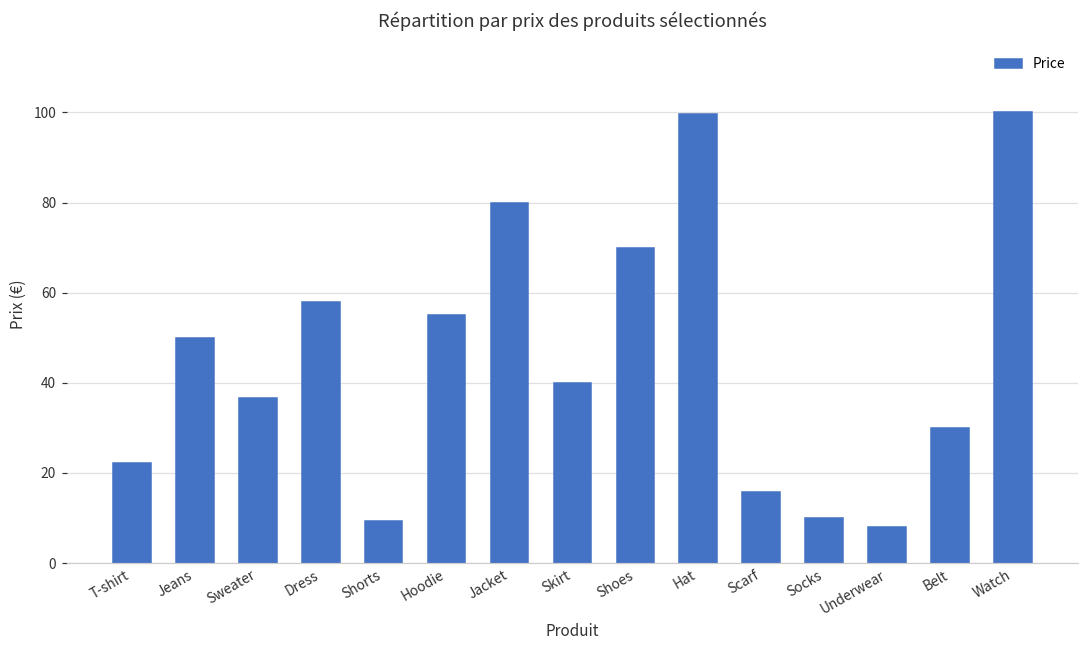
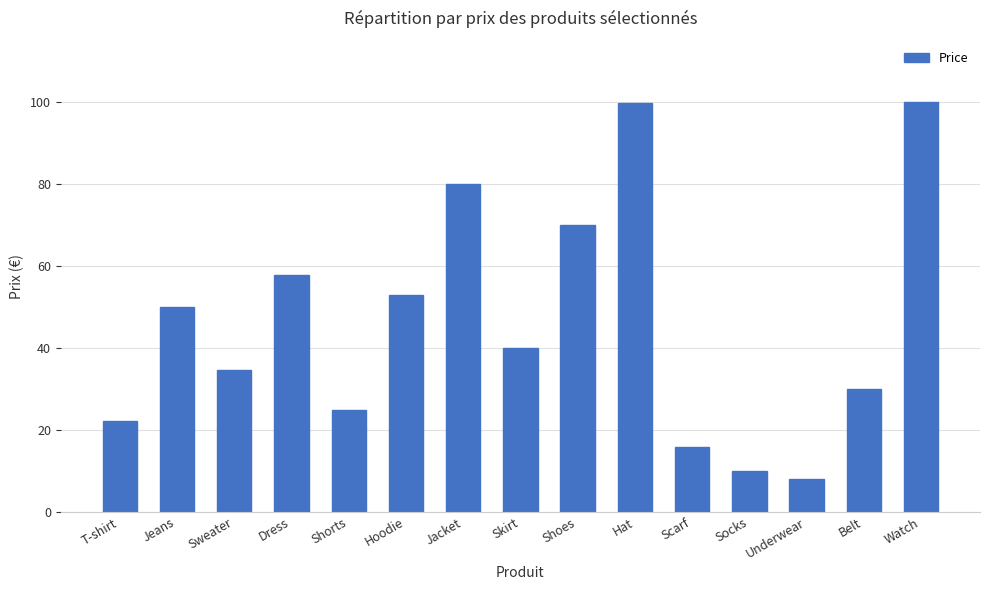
Sweater: 37 -> 35
Shorts: 9 -> 25
Hoodie: 55 -> 53
